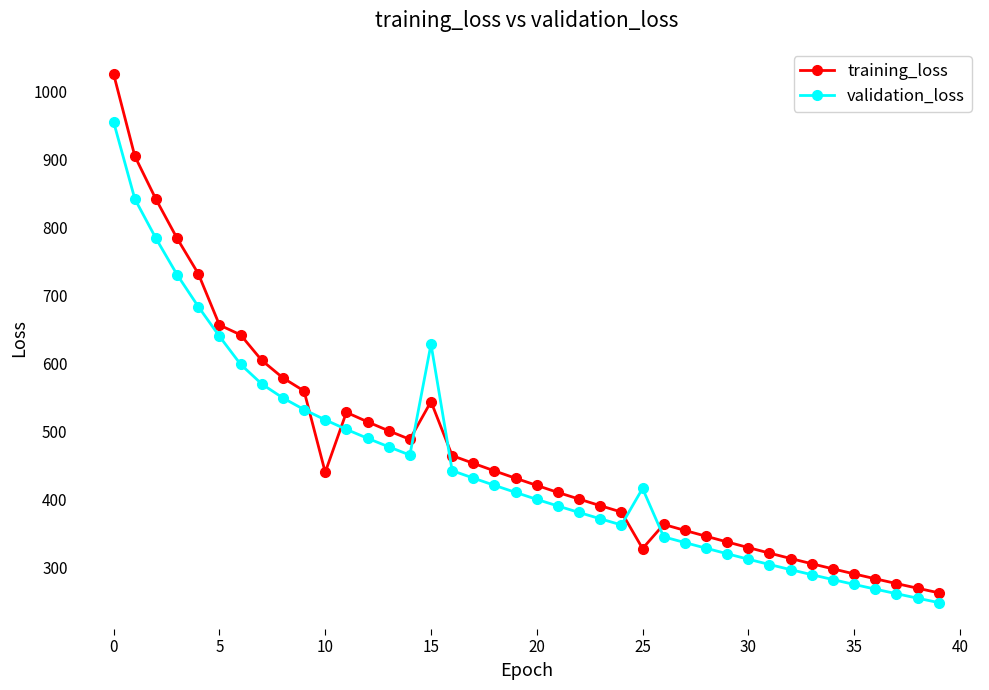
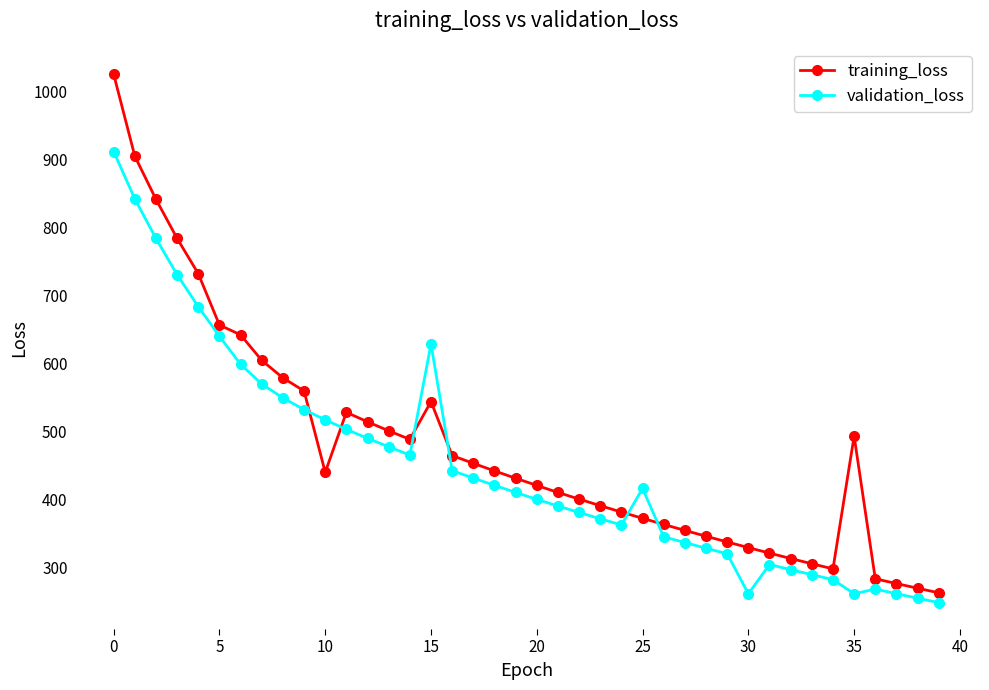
validation_loss, 0: 950 -> 910
training_loss, 25: 330 -> 370
validation_loss, 30: 310 -> 260
training_loss, 35: 290 -> 490
validation_loss, 35: 270 -> 260
